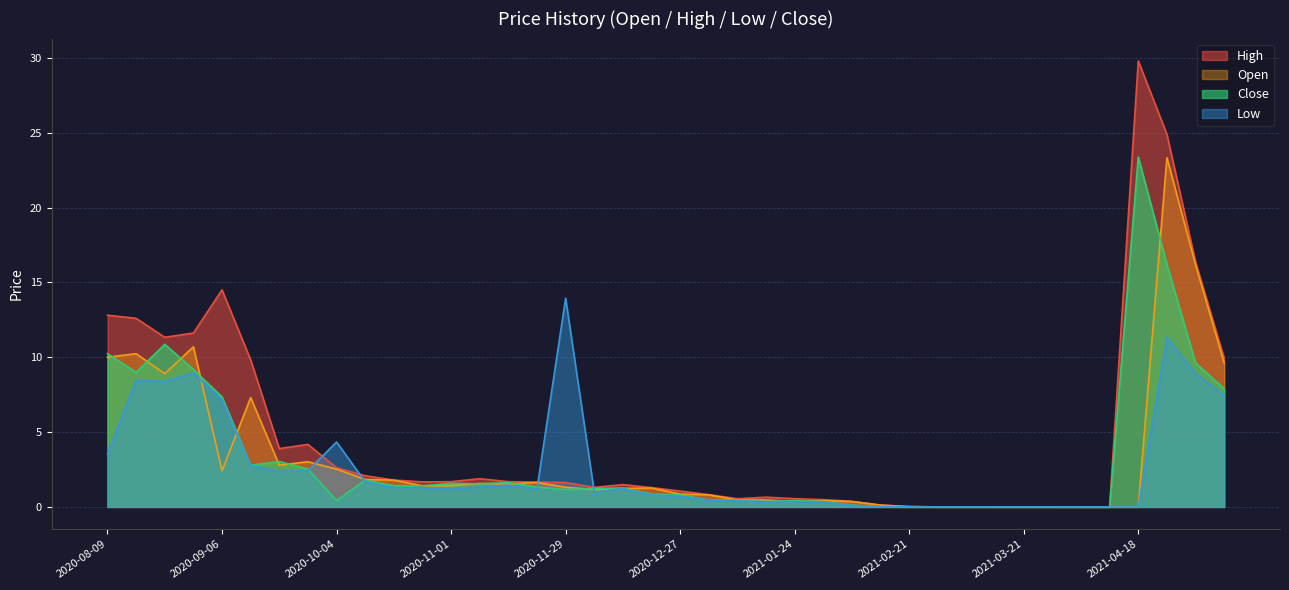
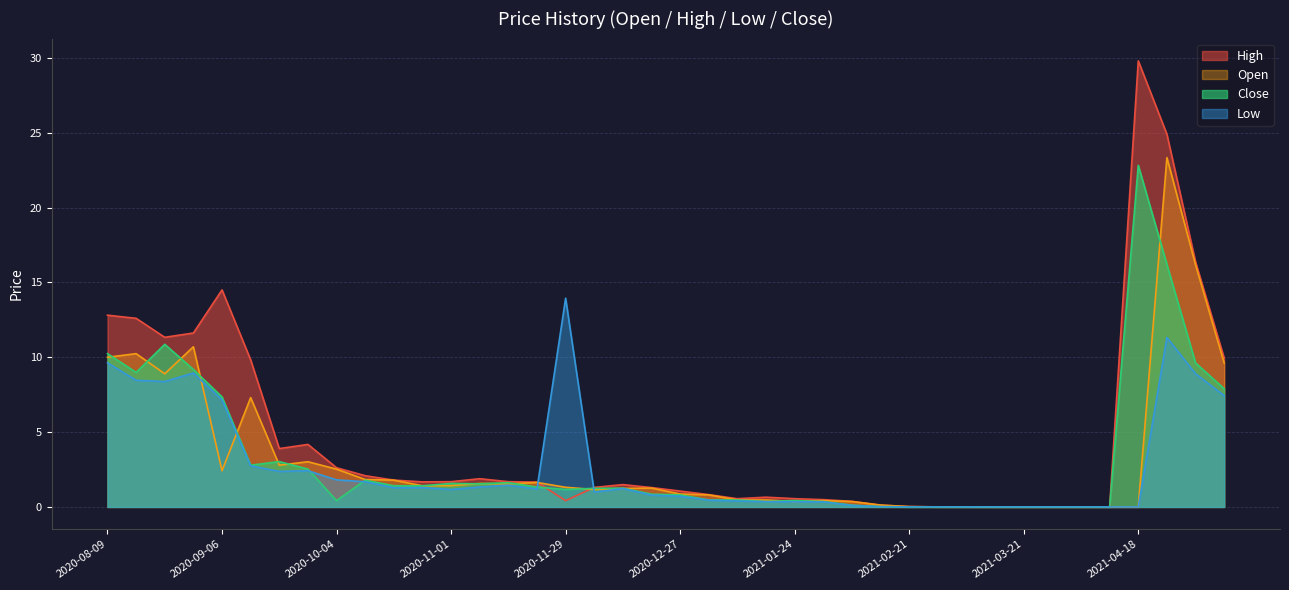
Low, 2020-08-09: 3.5 -> 9.6
Low, 2020-10-04: 4.3 -> 1.8
High, 2020-11-29: 1.6 -> 0.4
Close, 2021-04-18: 23.4 -> 22.8
